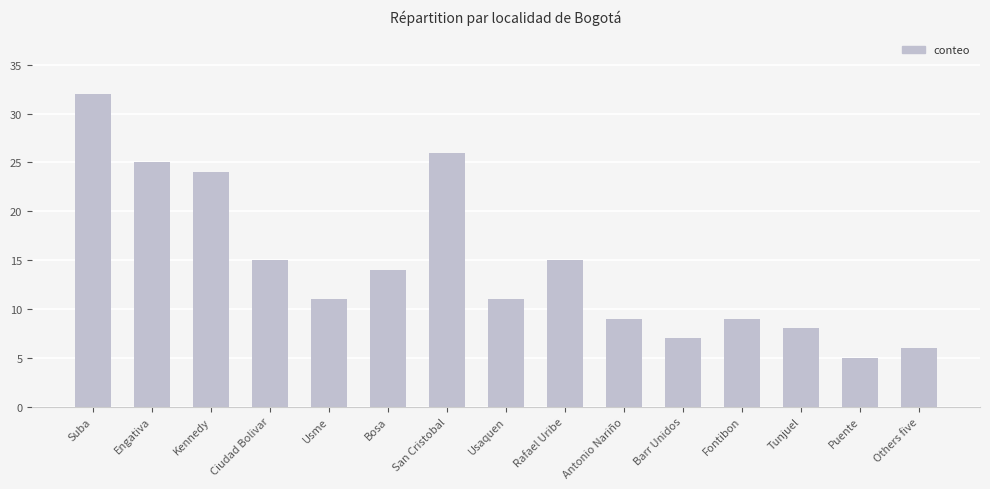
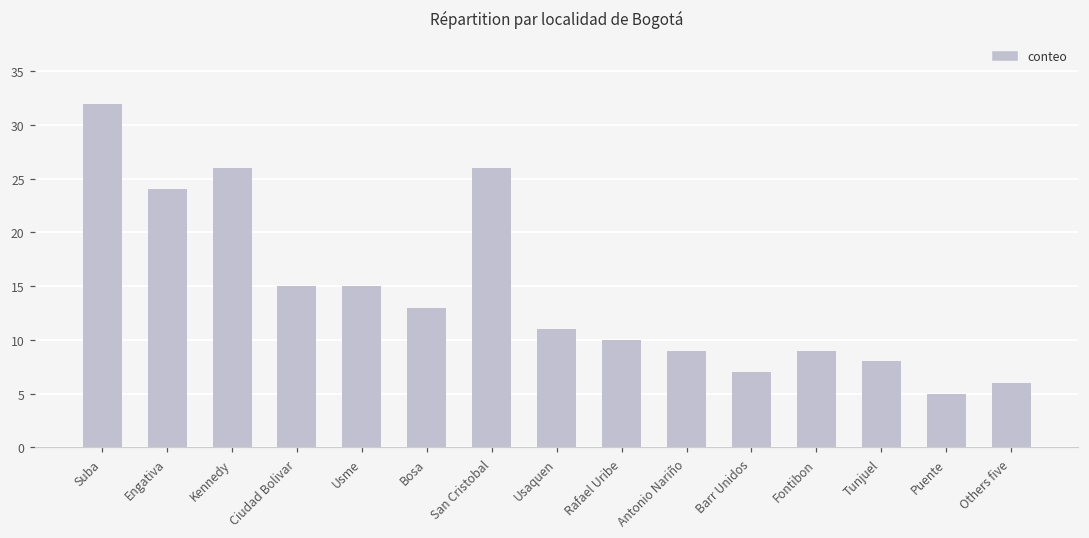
Engativa: 25 -> 24
Kennedy: 24 -> 26
Usme: 11 -> 15
Bosa: 14 -> 13
Rafael Uribe: 15 -> 10
